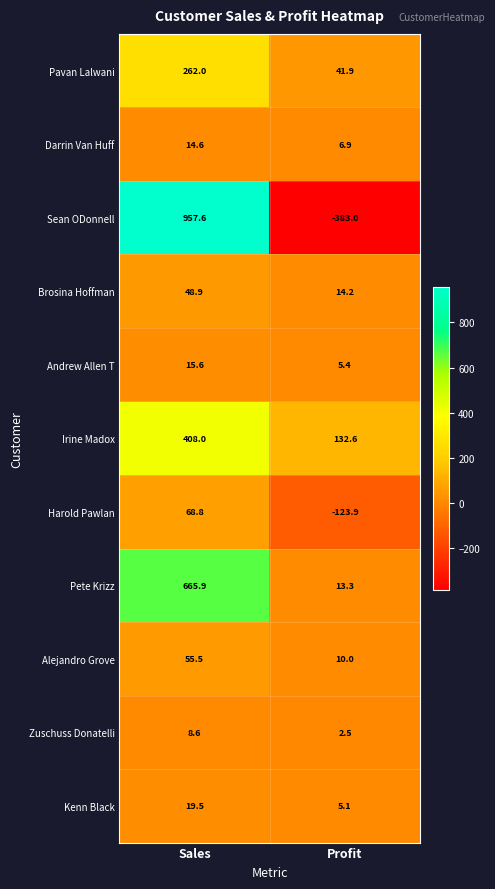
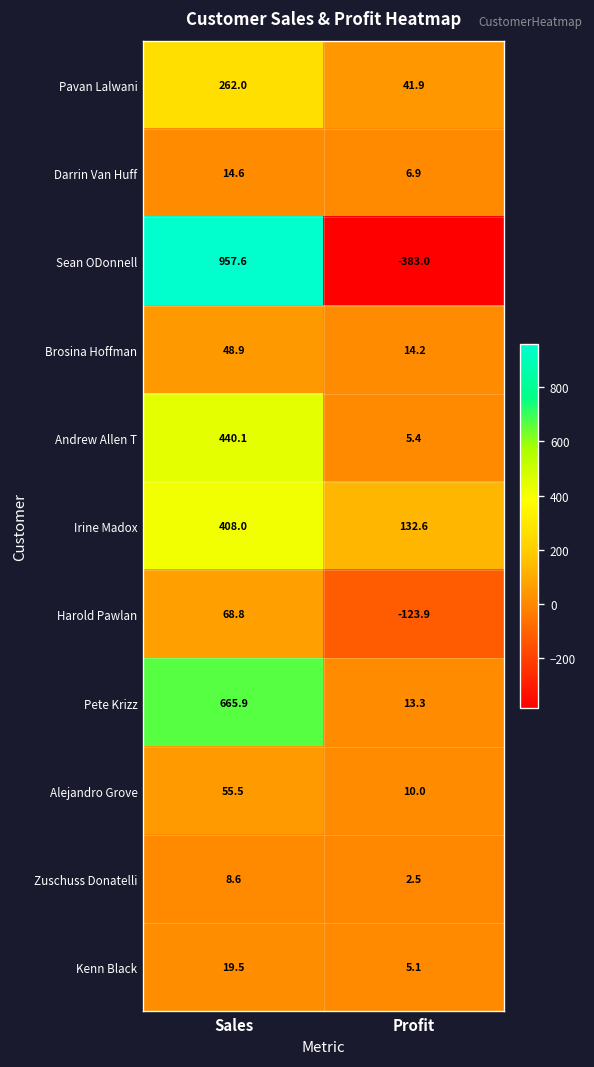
Andrew Allen T, Sales: 15.6 -> 440.1
